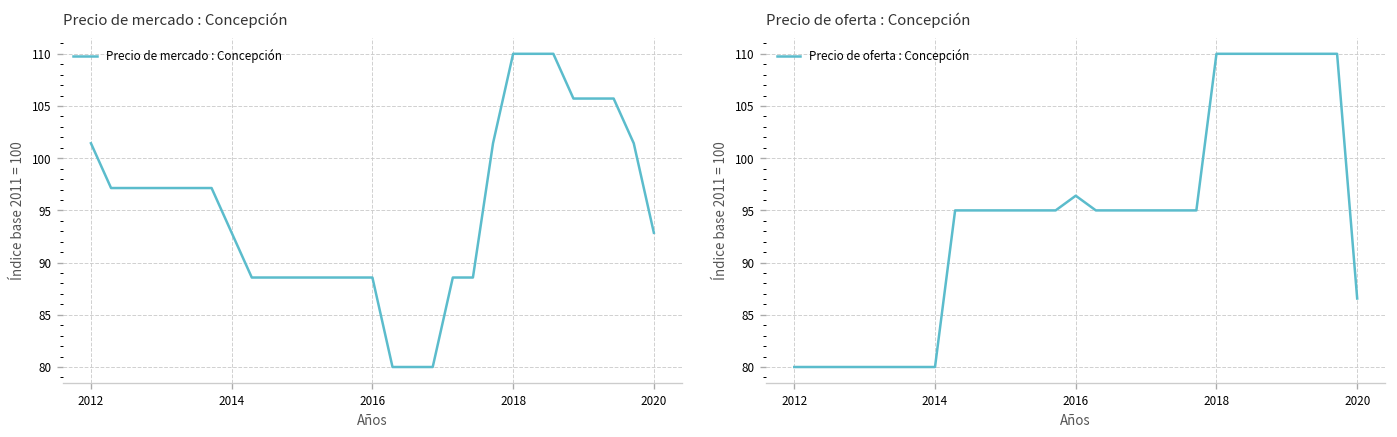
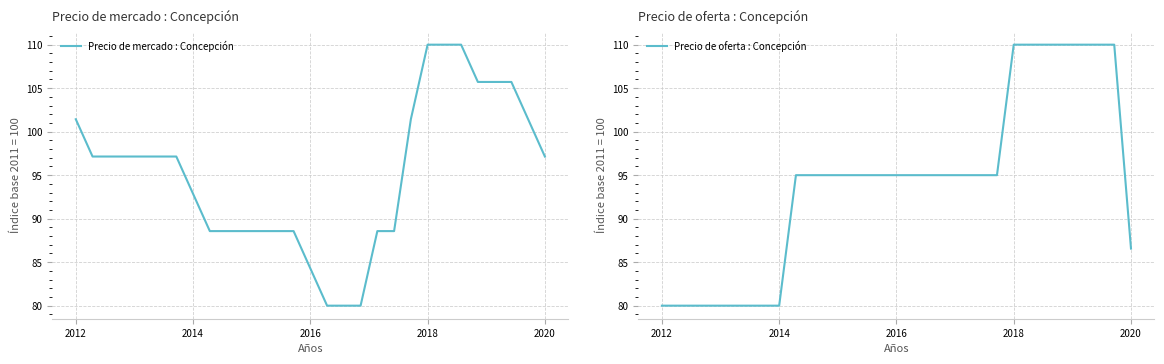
Precio de mercado : Concepción, 2016: 89 -> 84
Precio de mercado : Concepción, 2020: 93 -> 97
Precio de oferta : Concepción, 2016: 96 -> 95
